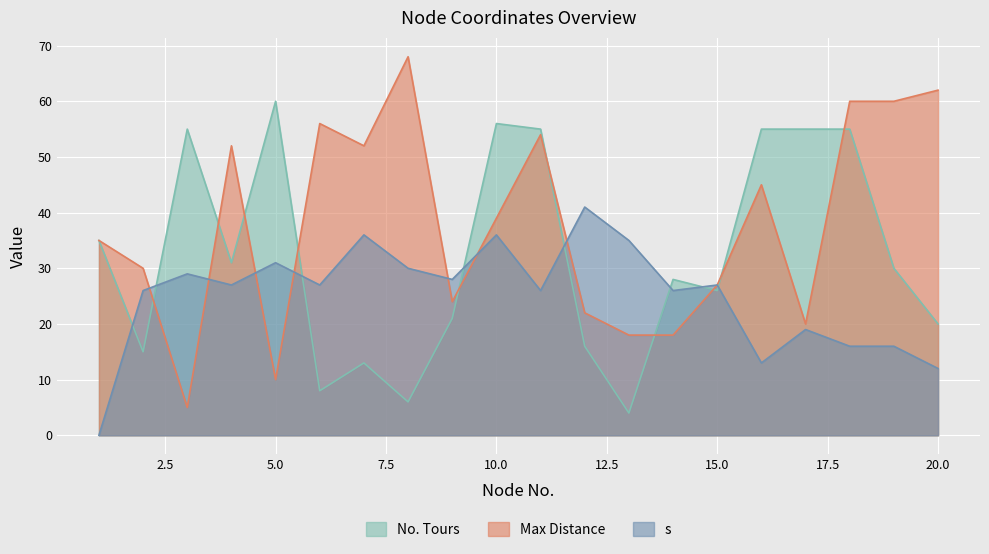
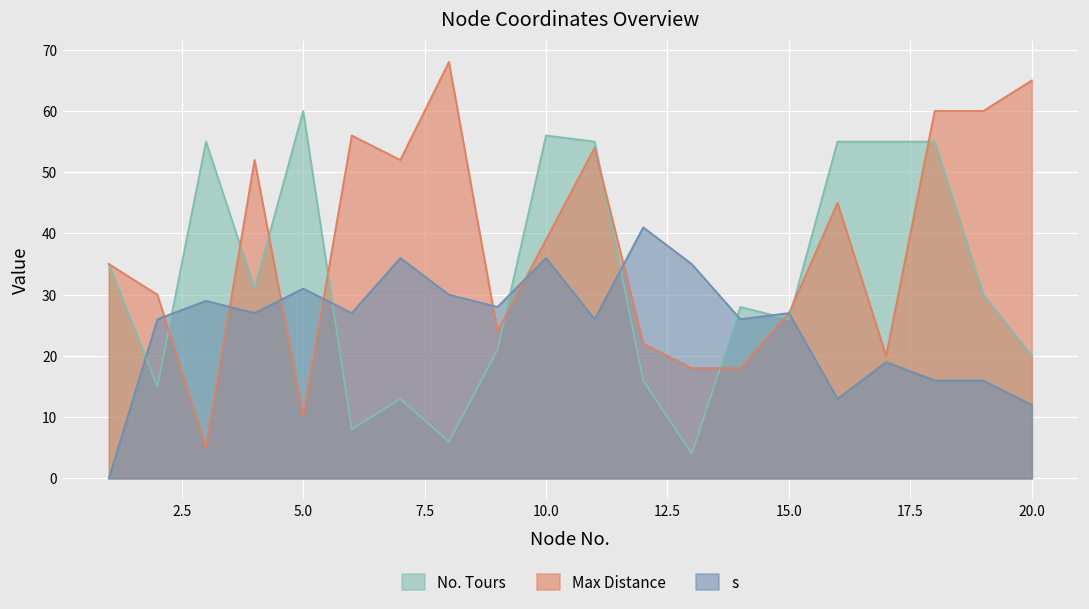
Max Distance, 20.0: 62 -> 65
